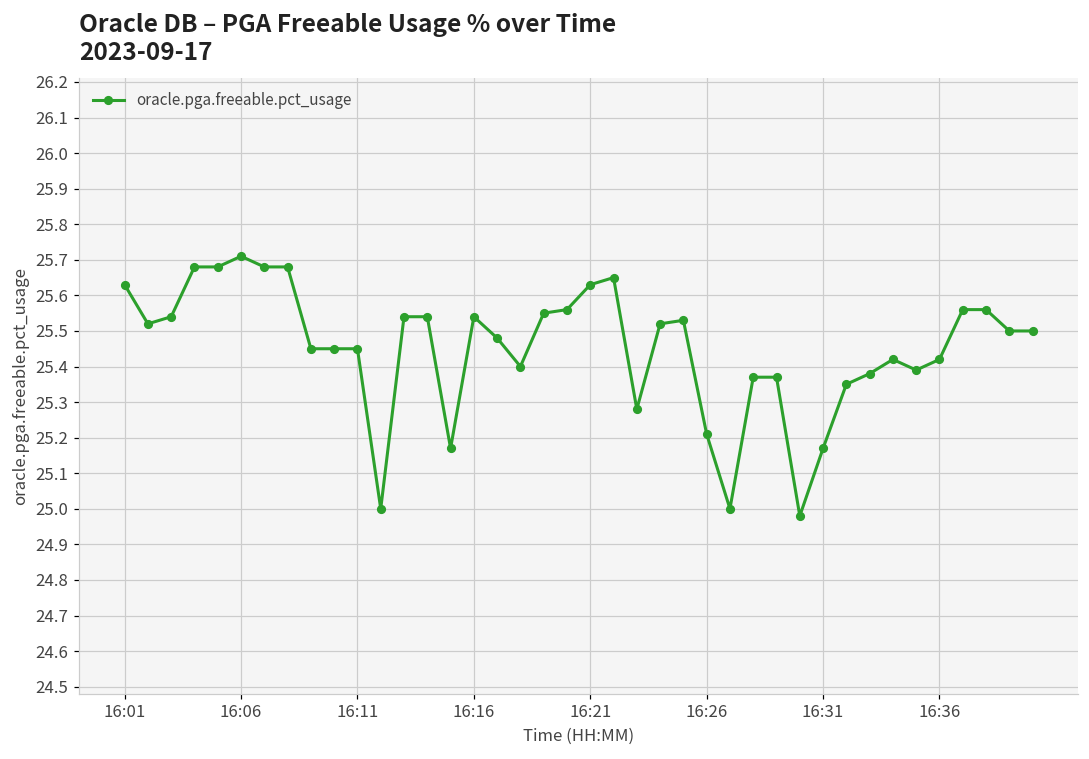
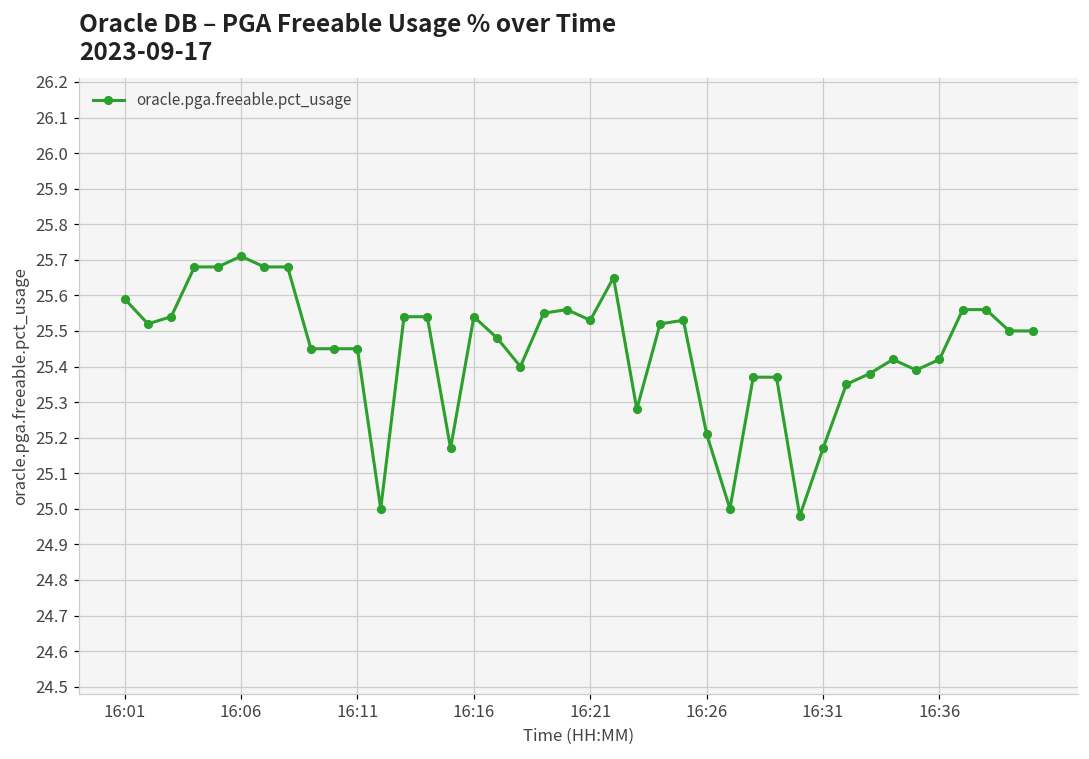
16:01: 25.63 -> 25.59
16:21: 25.63 -> 25.53
